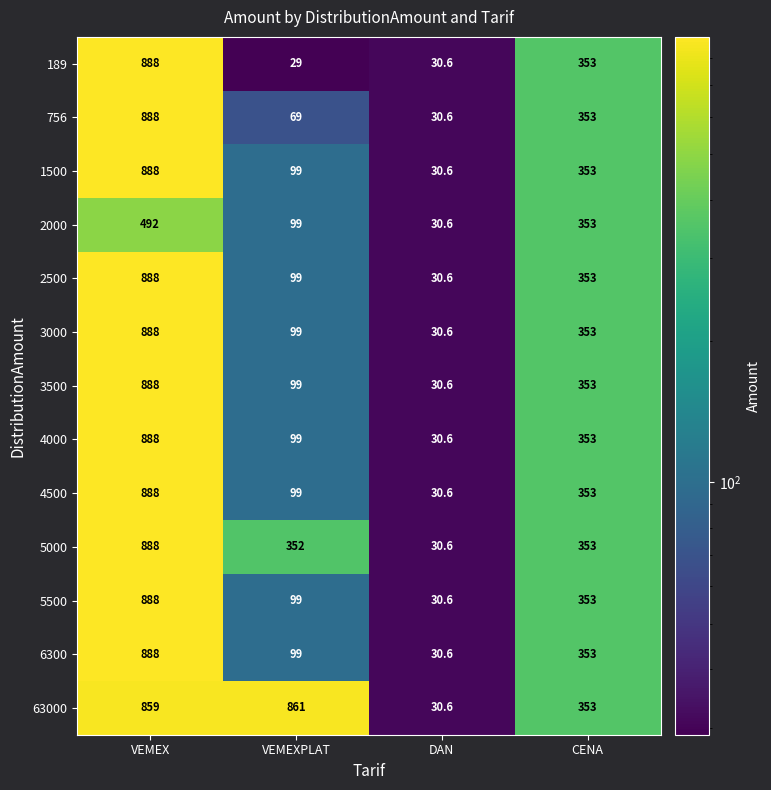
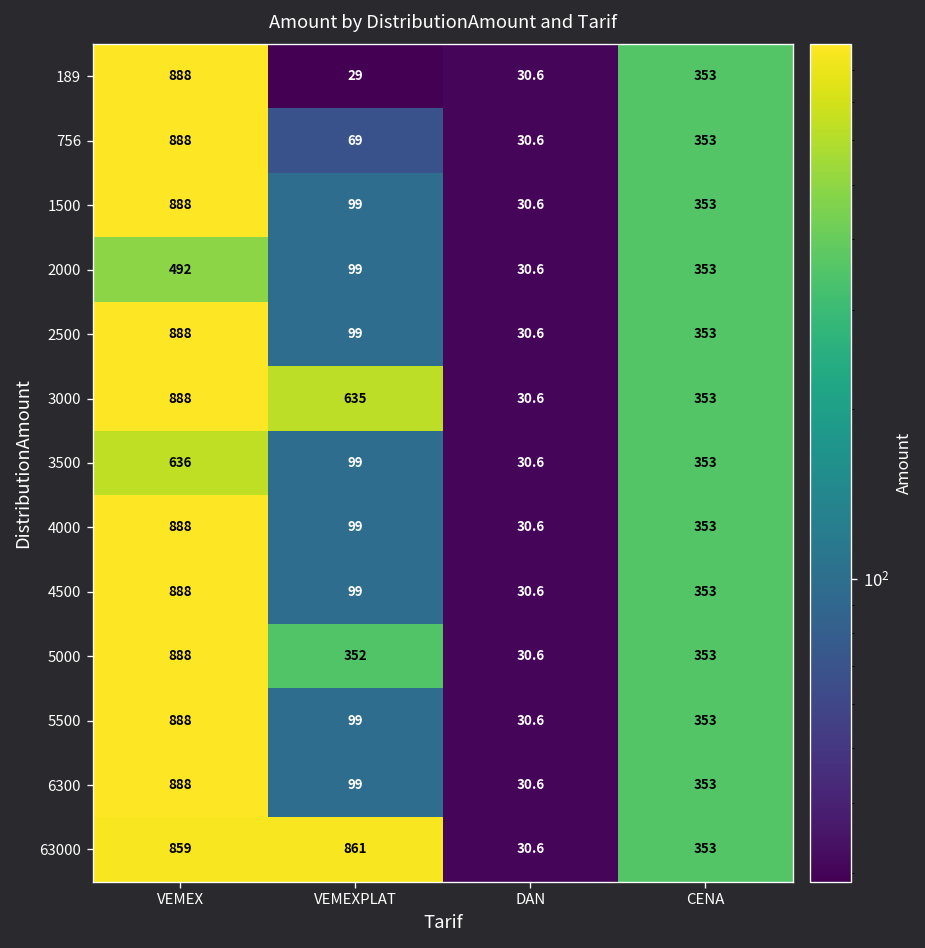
3000, VEMEXPLAT: 99 -> 635
3500, VEMEX: 888 -> 636
